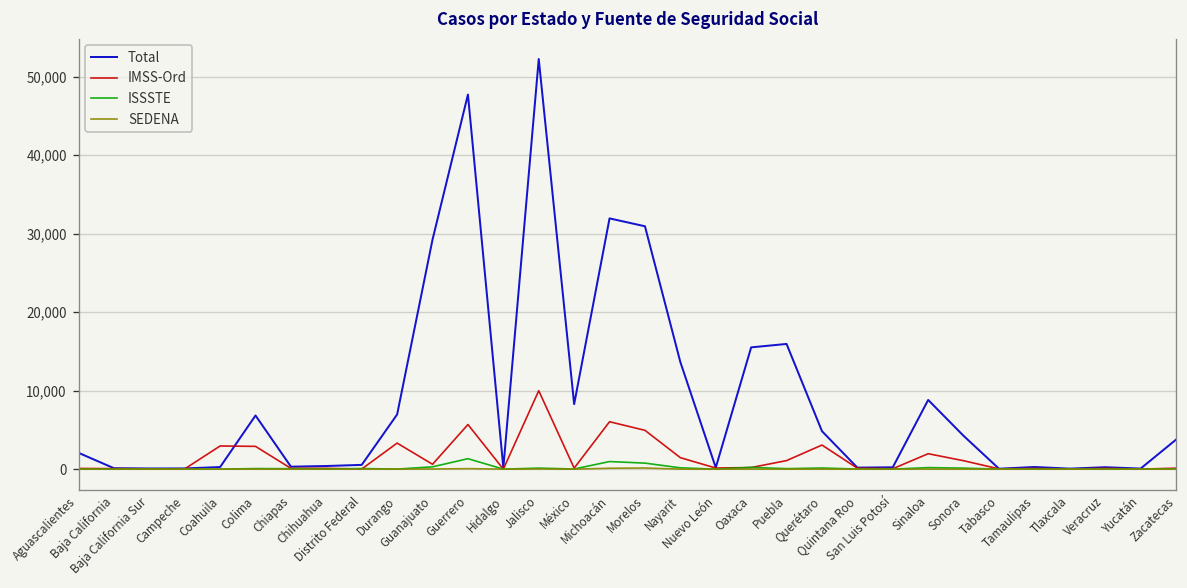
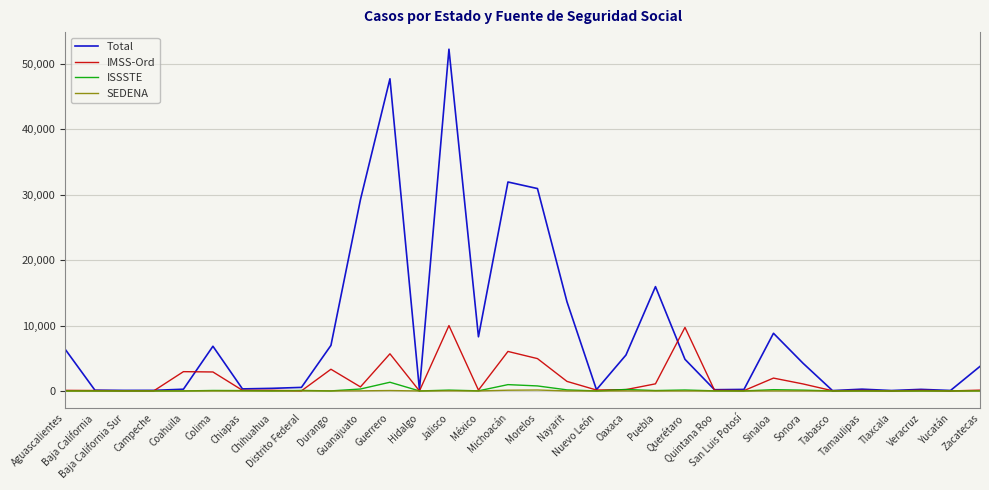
Total, Aguascalientes: 2,000 -> 6,000
Total, Oaxaca: 16,000 -> 5,000
IMSS-Ord, Querétaro: 3,000 -> 10,000
